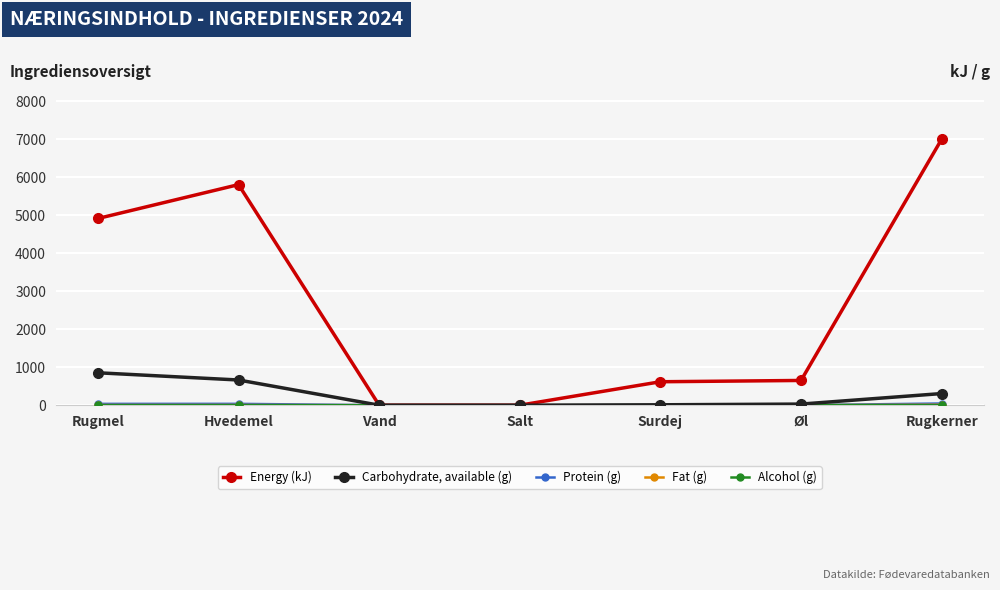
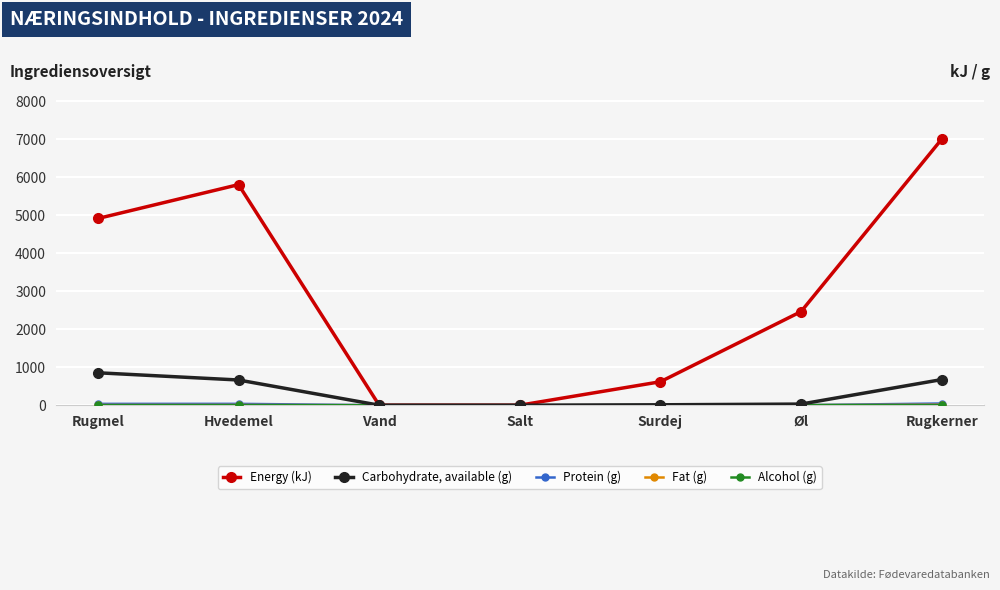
Energy (kJ), Øl: 700 -> 2500
Carbohydrate, available (g), Rugkerner: 300 -> 700
